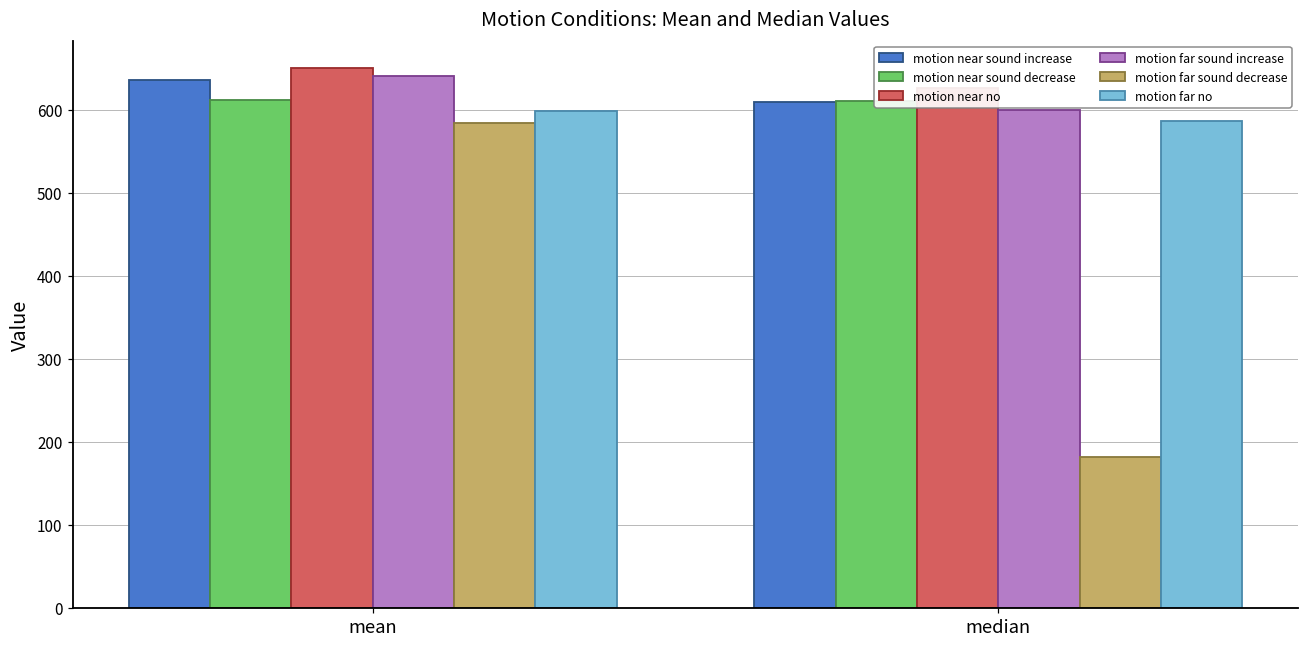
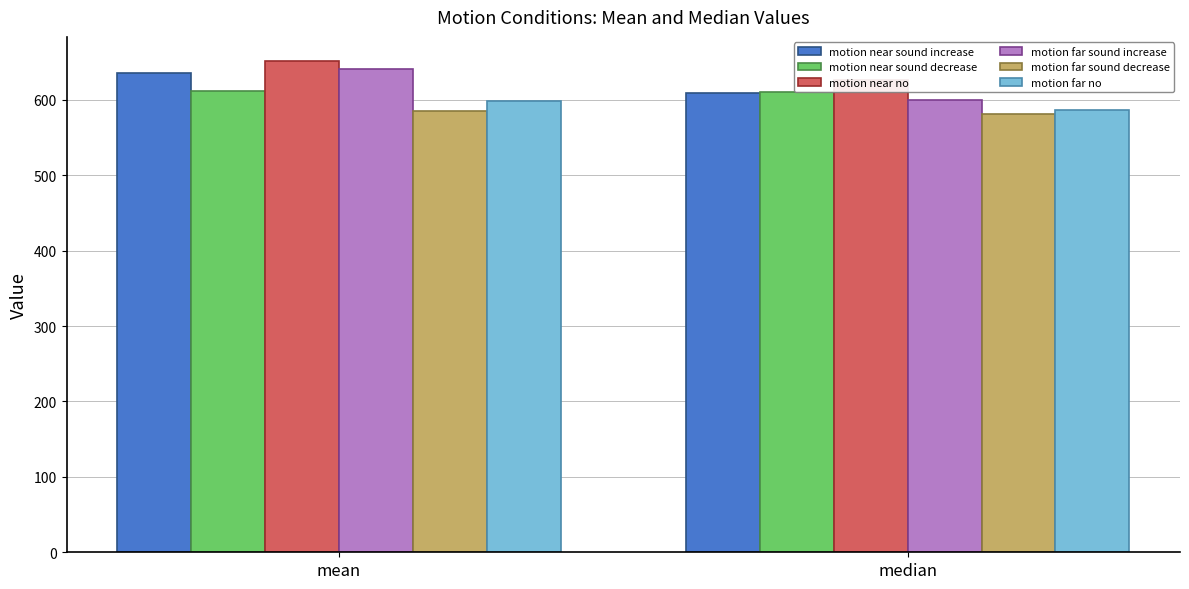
motion far sound decrease, median: 180 -> 580
